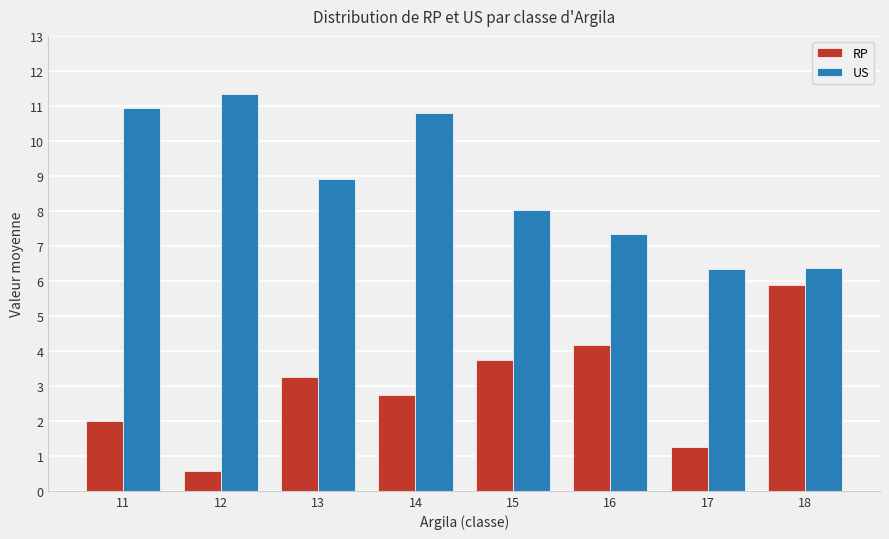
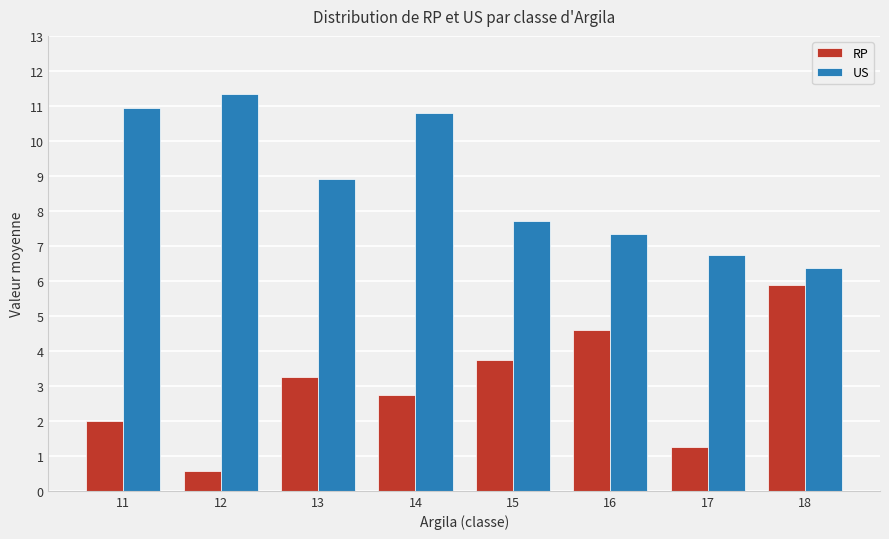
US, 15: 8.0 -> 7.7
RP, 16: 4.2 -> 4.6
US, 17: 6.3 -> 6.7
